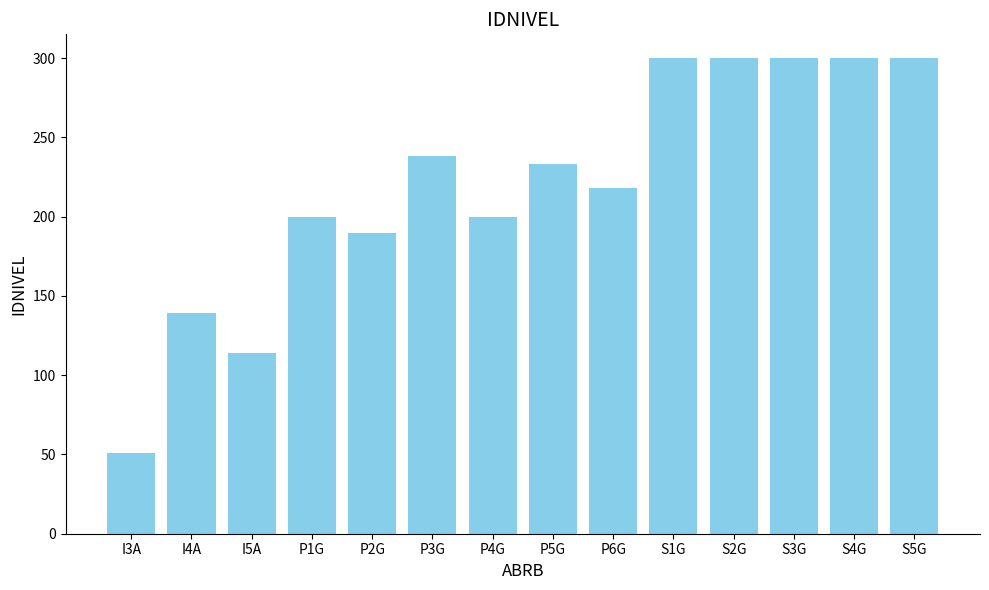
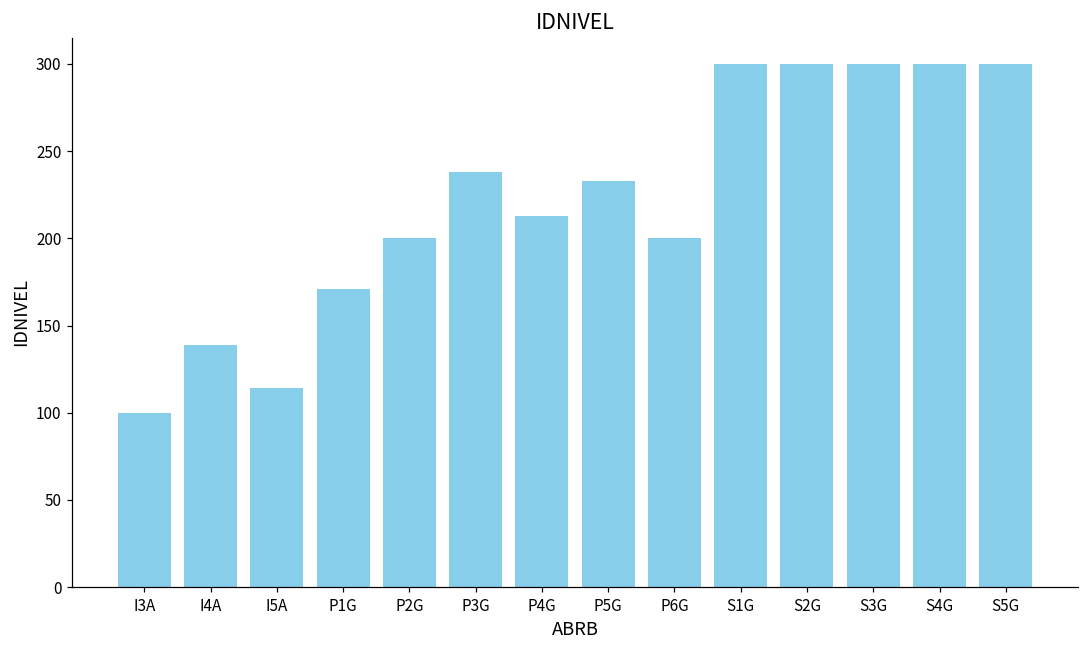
I3A: 51 -> 100
P1G: 200 -> 171
P2G: 190 -> 200
P4G: 200 -> 213
P6G: 218 -> 200
